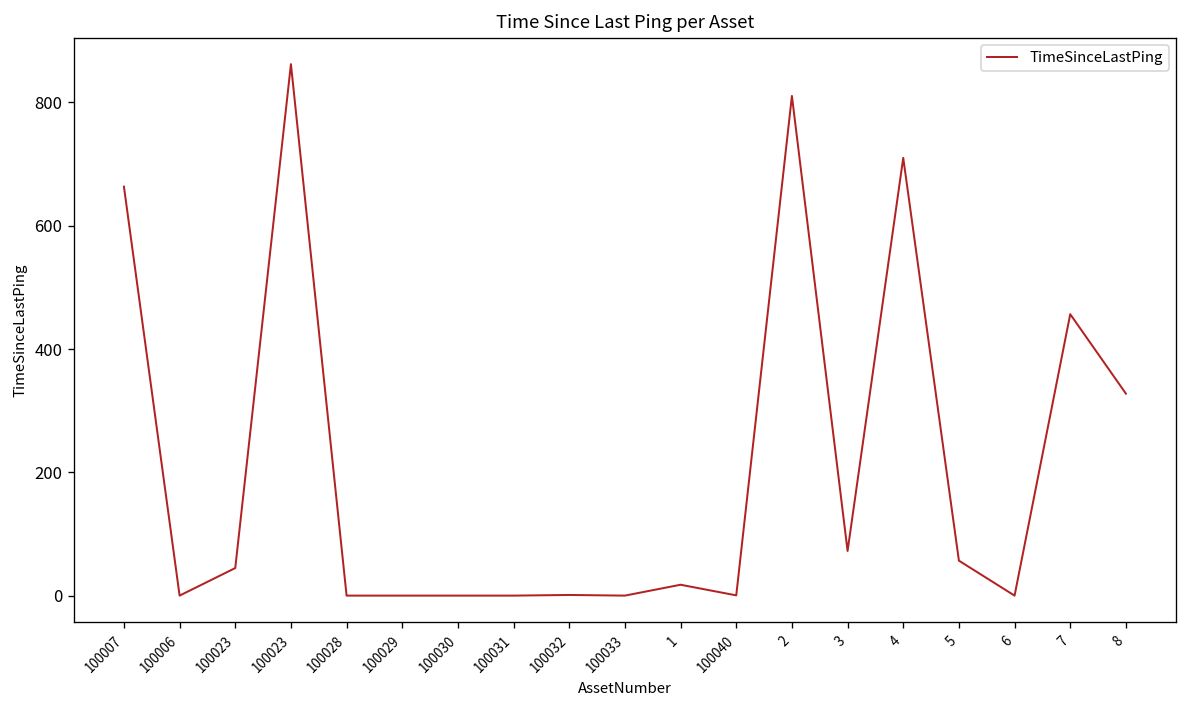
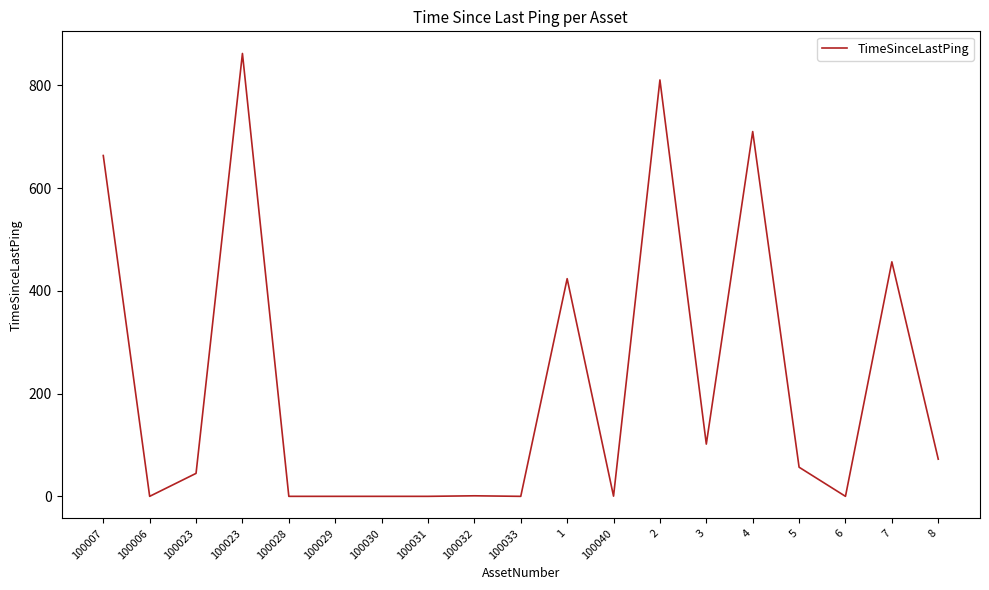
1: 20 -> 420
3: 70 -> 100
8: 330 -> 70
